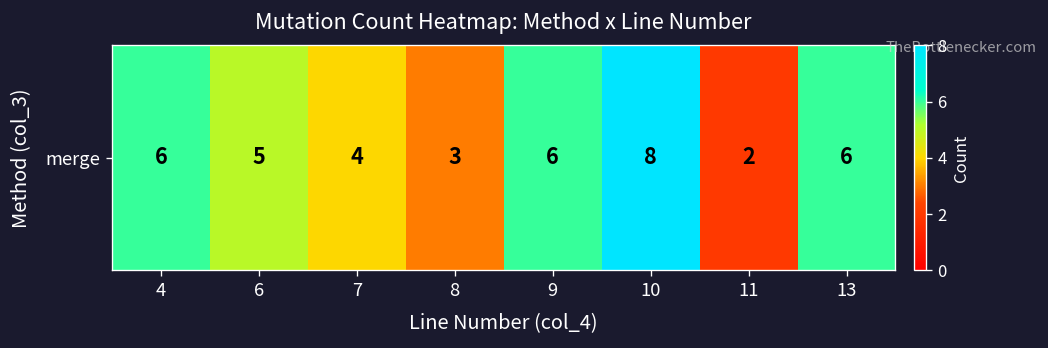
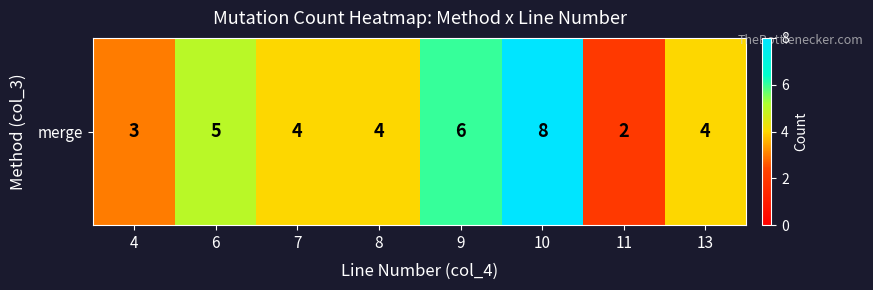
merge, 4: 6 -> 3
merge, 8: 3 -> 4
merge, 13: 6 -> 4
